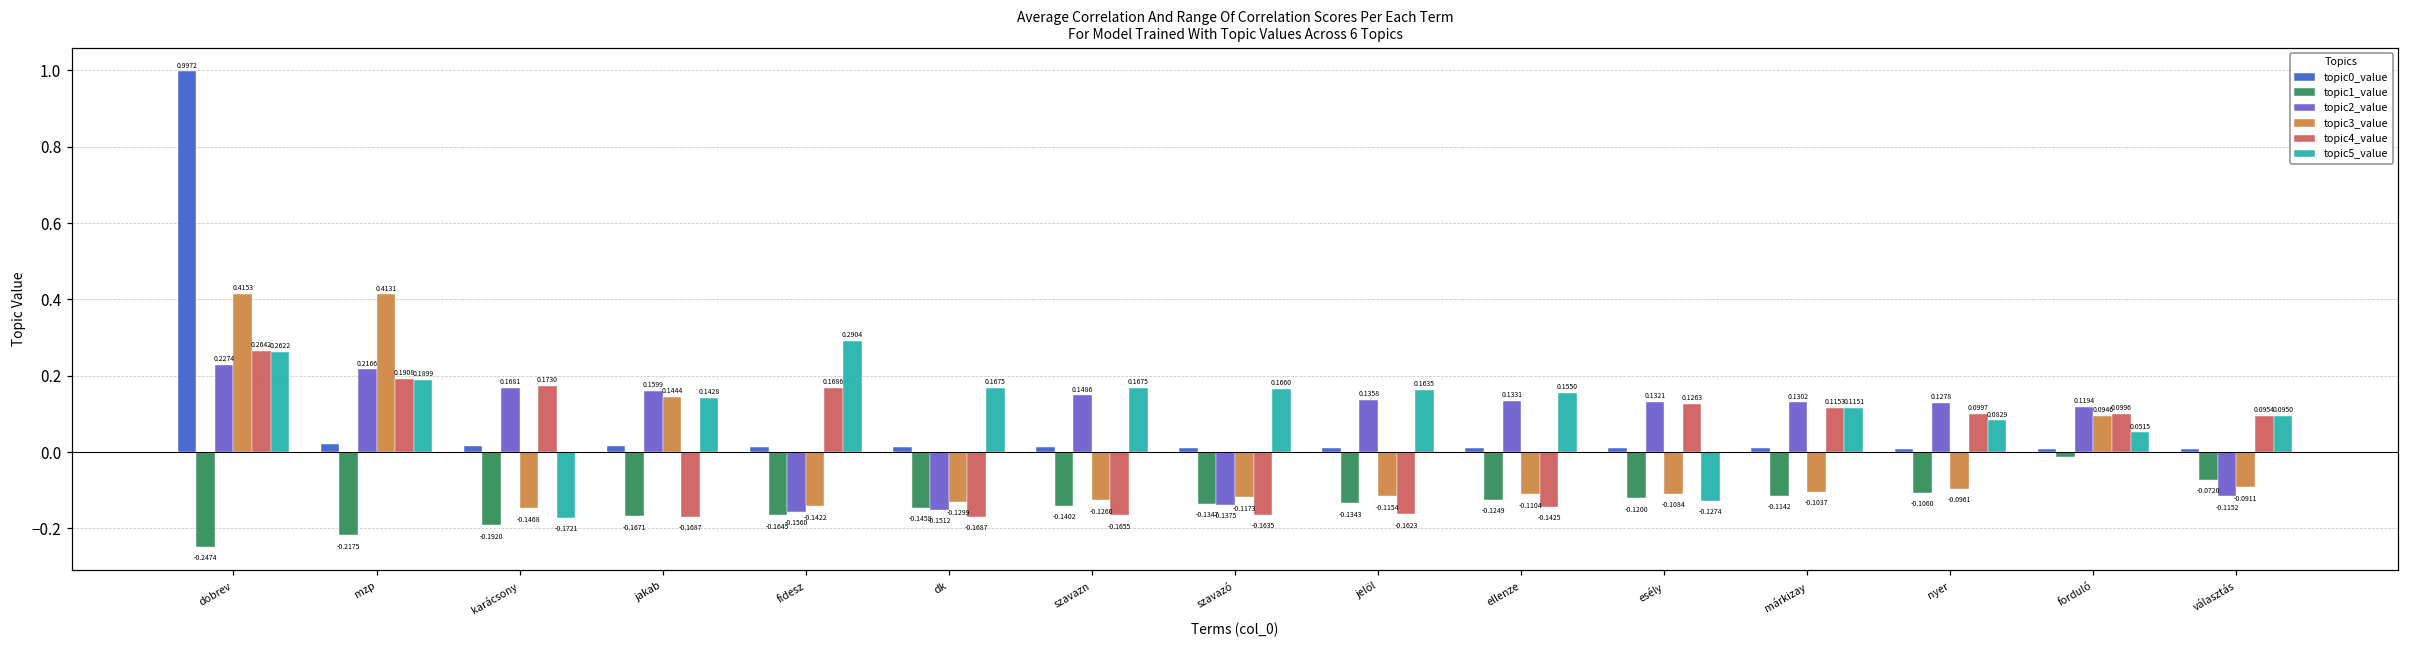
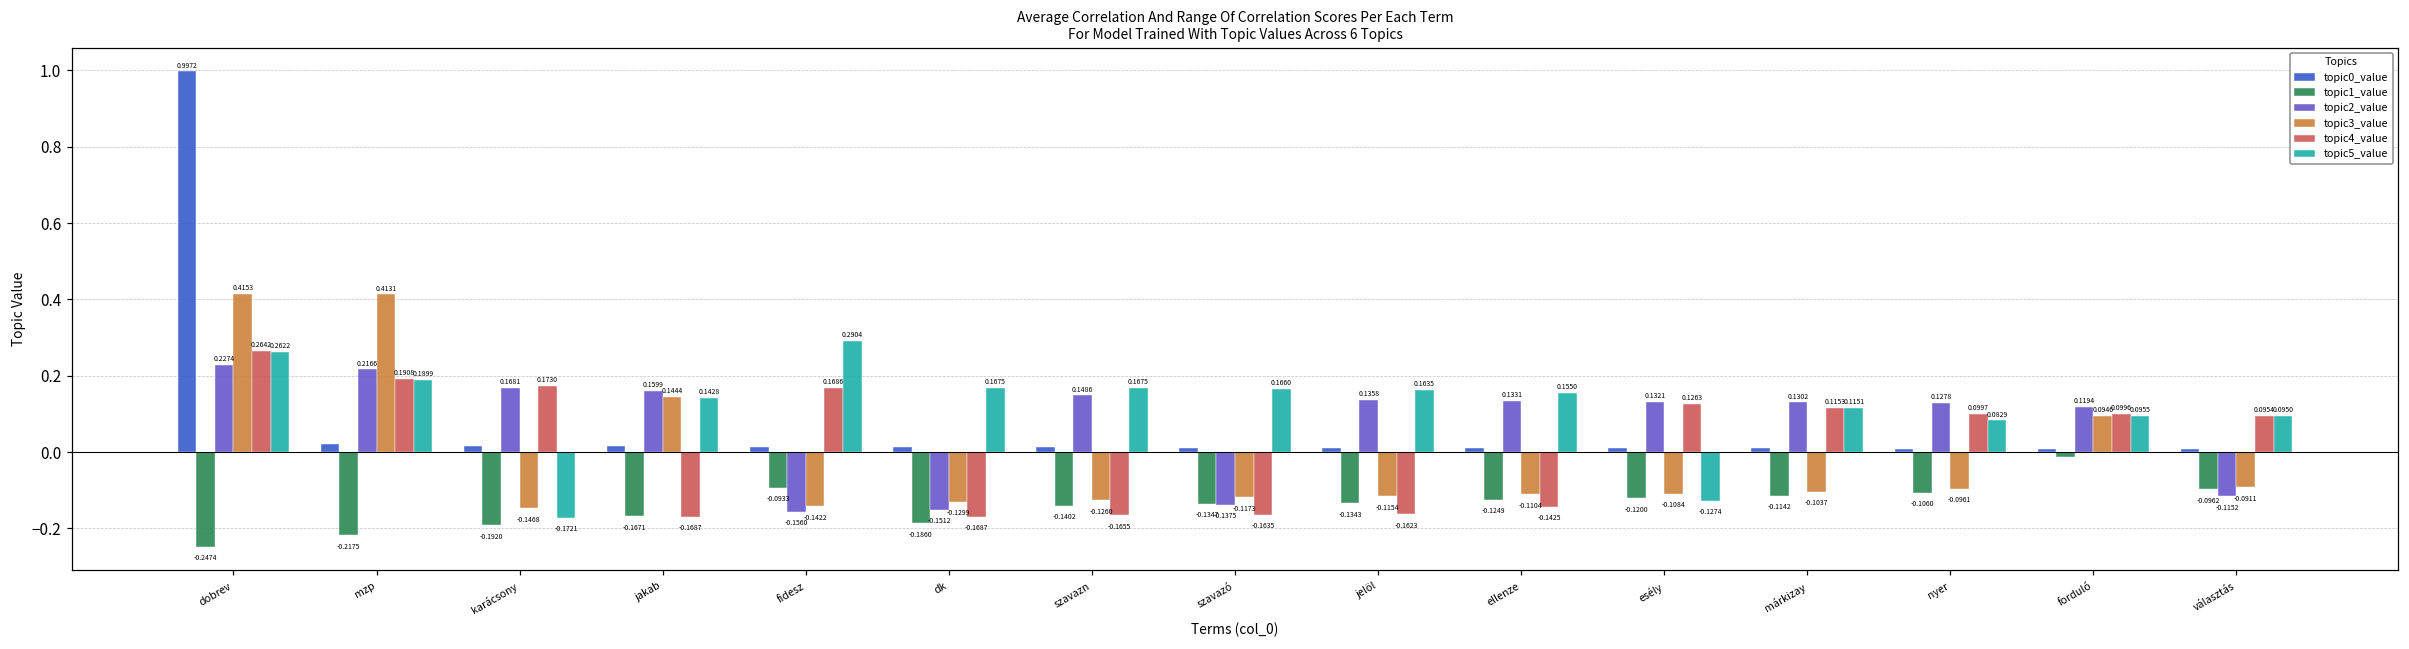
topic1_value, fidesz: -0.1645 -> -0.0933
topic1_value, dk: -0.1458 -> -0.1860
topic5_value, forduló: 0.0515 -> 0.0955
topic1_value, választás: -0.0720 -> -0.0962
